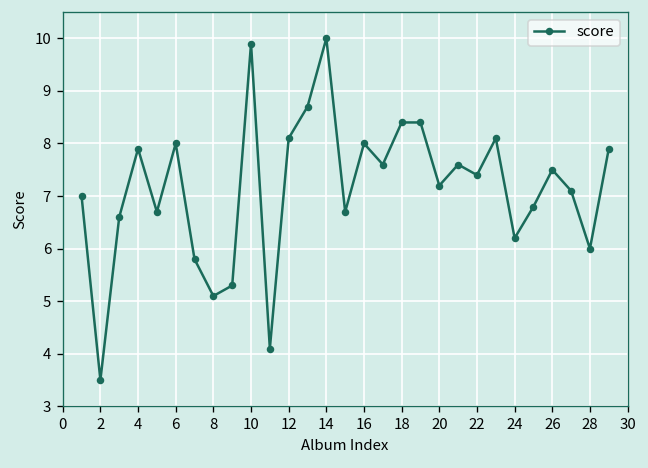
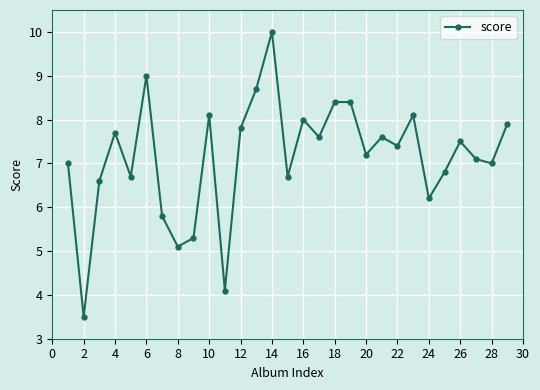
4: 7.9 -> 7.7
6: 8 -> 9
10: 9.9 -> 8.1
12: 8.1 -> 7.8
28: 6 -> 7
